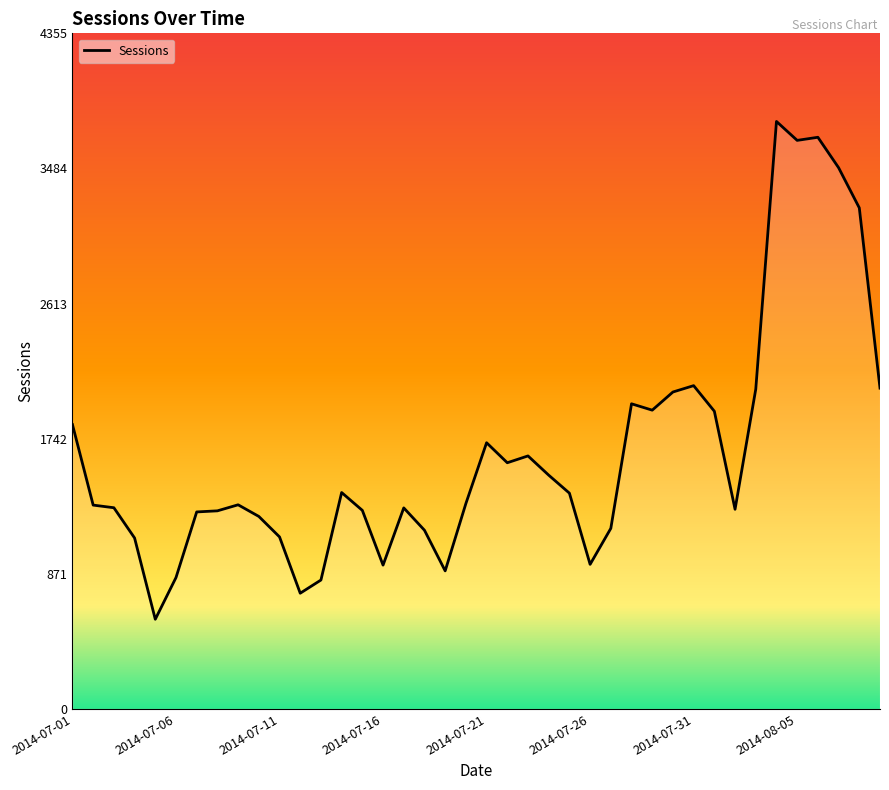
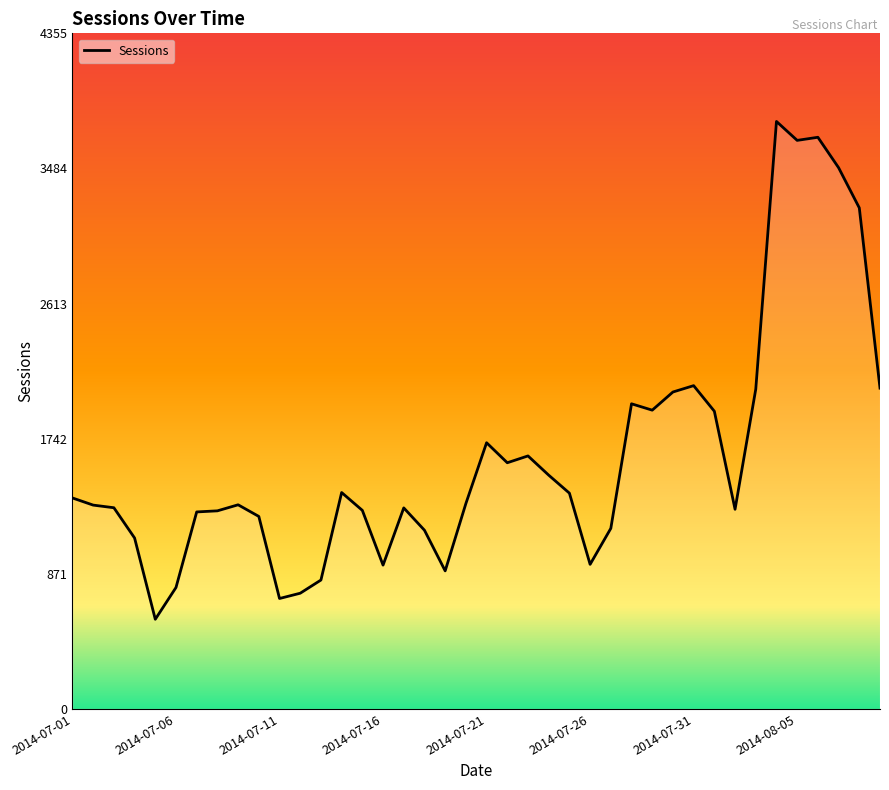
2014-07-01: 1830 -> 1360
2014-07-06: 850 -> 780
2014-07-11: 1110 -> 710
